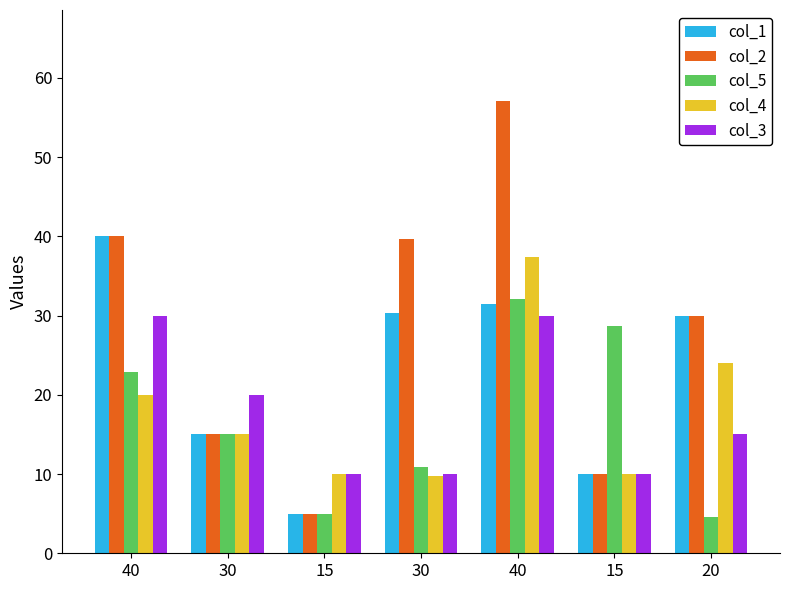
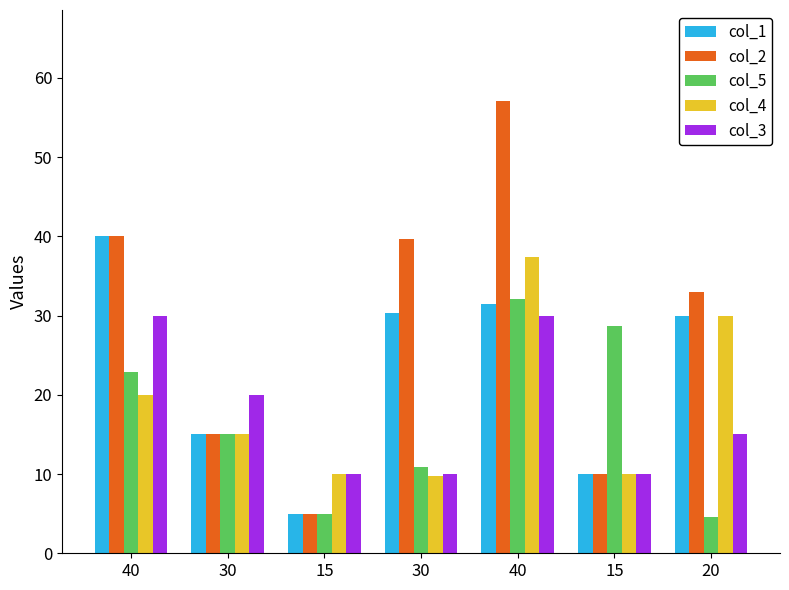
col_2, 20: 30 -> 33
col_4, 20: 24 -> 30
